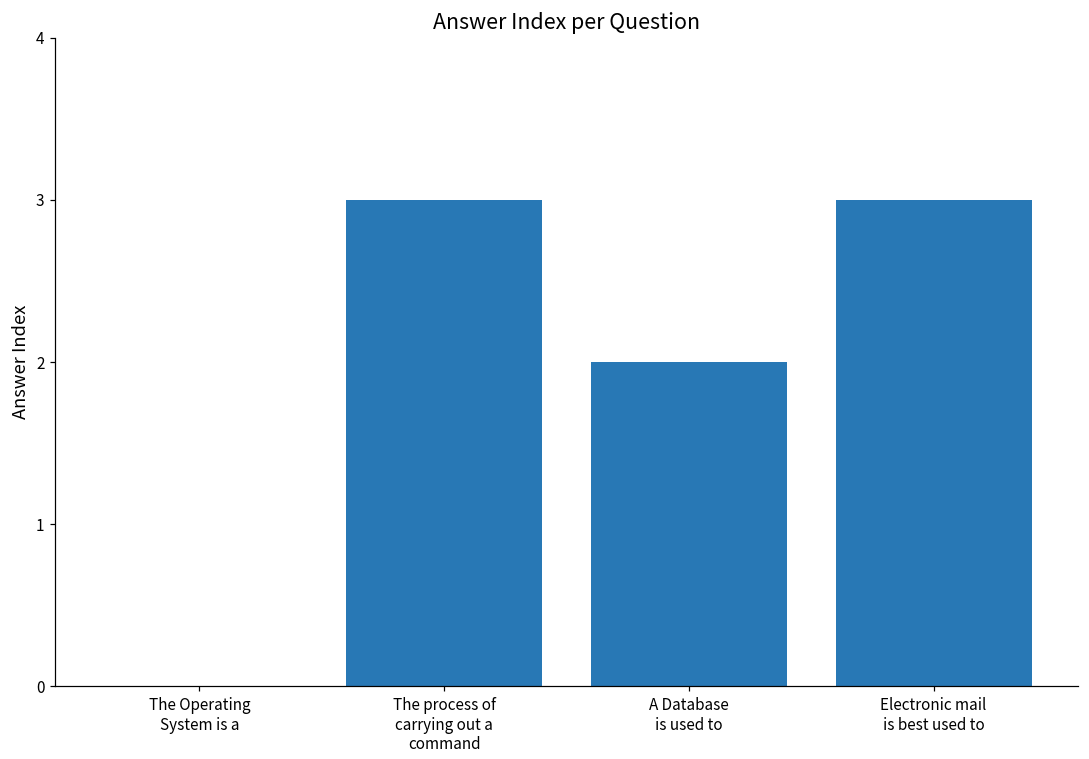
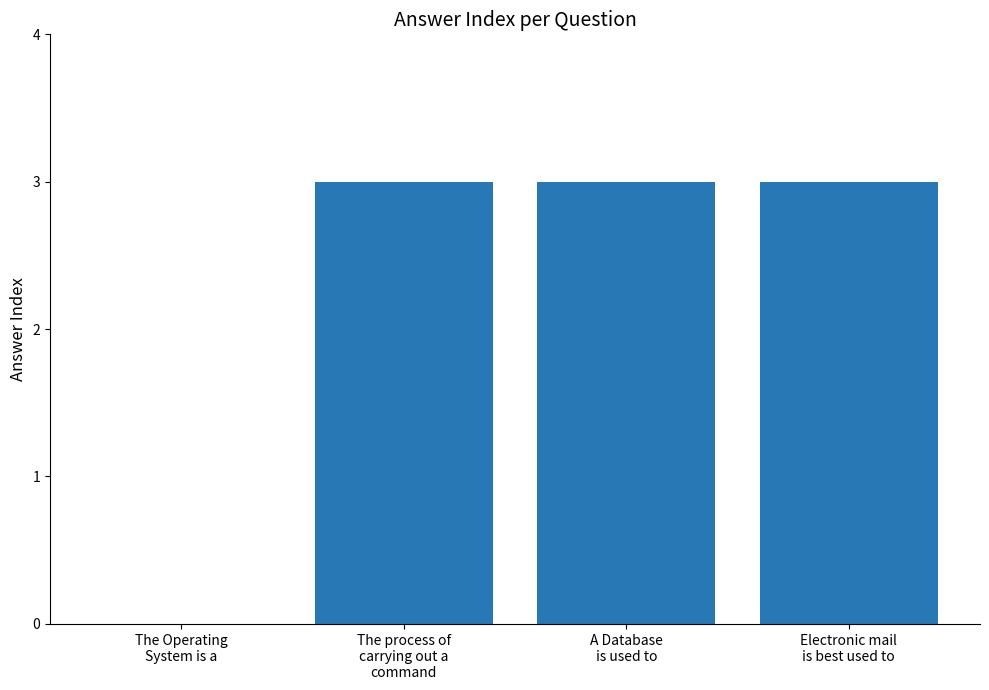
A Database is used to: 2 -> 3
